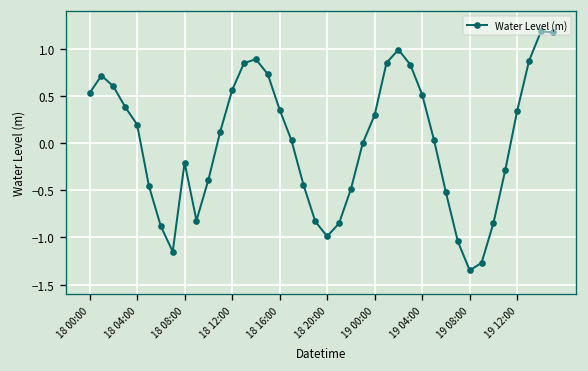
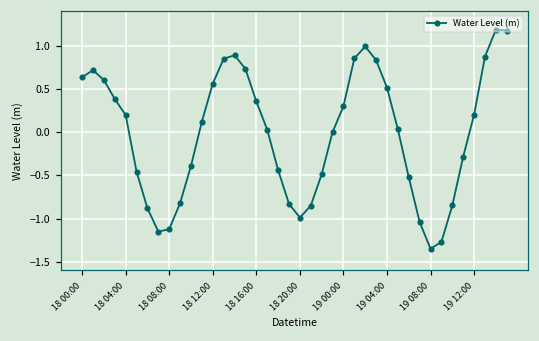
18 00:00: 0.5 -> 0.6
18 08:00: -0.2 -> -1.1
19 12:00: 0.3 -> 0.2
